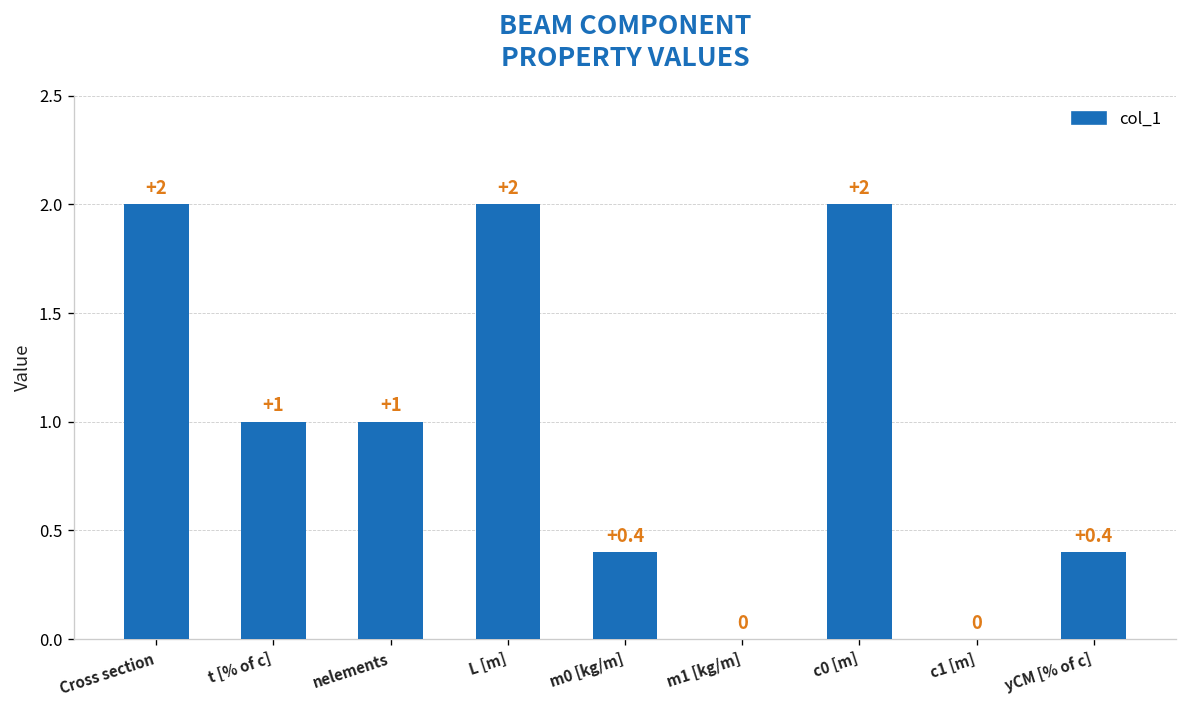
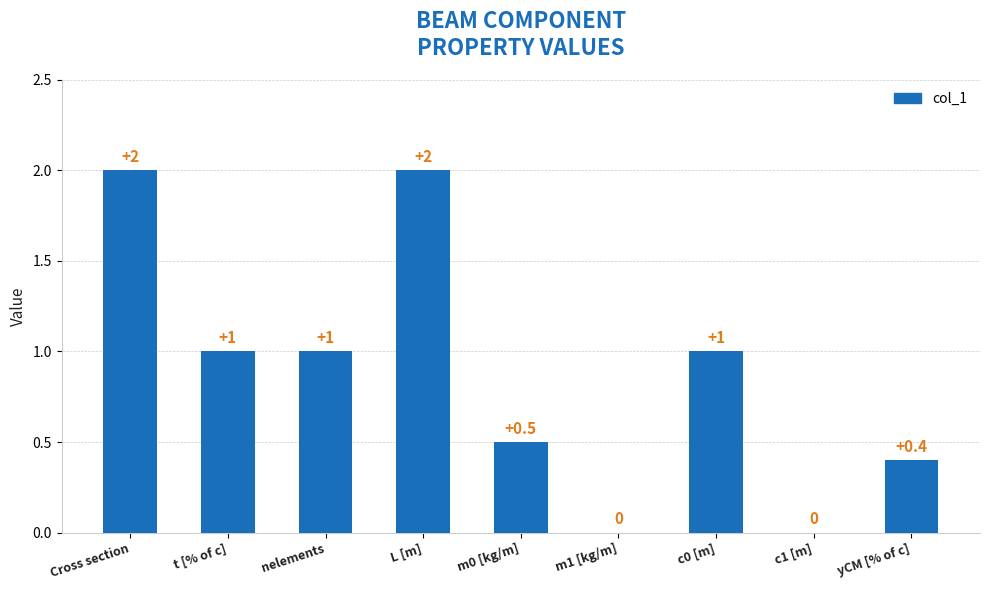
m0 [kg/m]: +0.4 -> +0.5
c0 [m]: +2 -> +1
